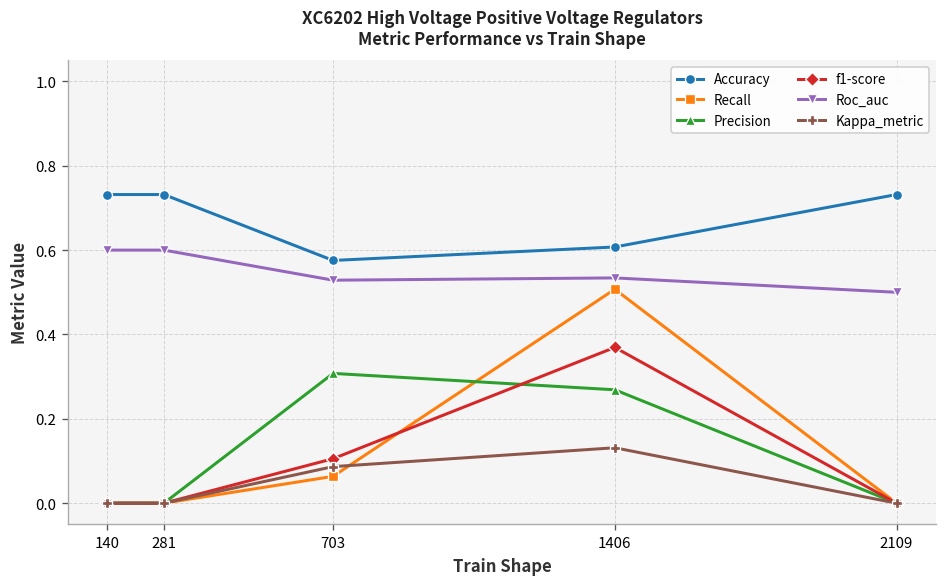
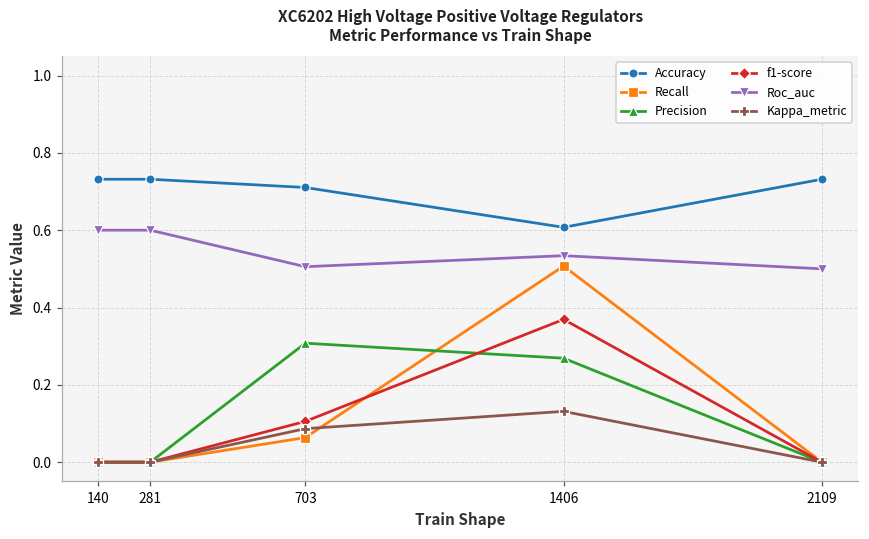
Accuracy, 703: 0.58 -> 0.71
Roc_auc, 703: 0.53 -> 0.51
